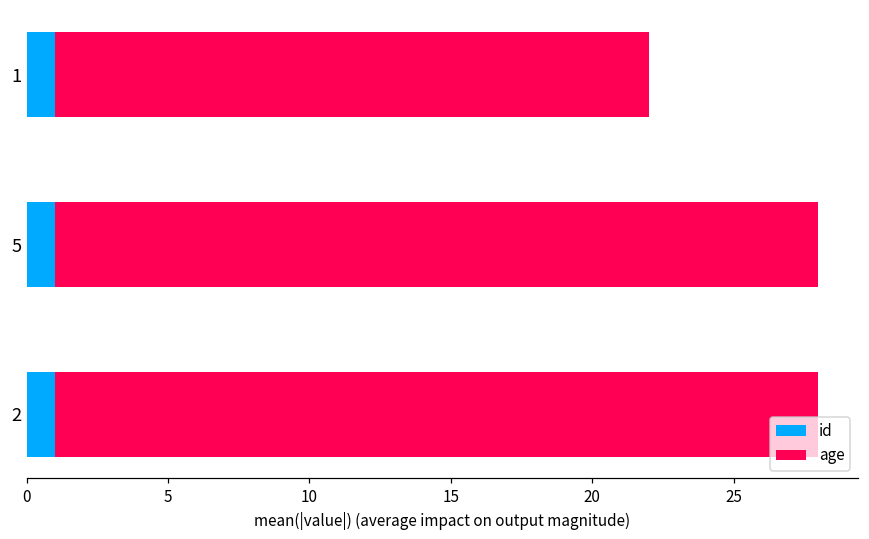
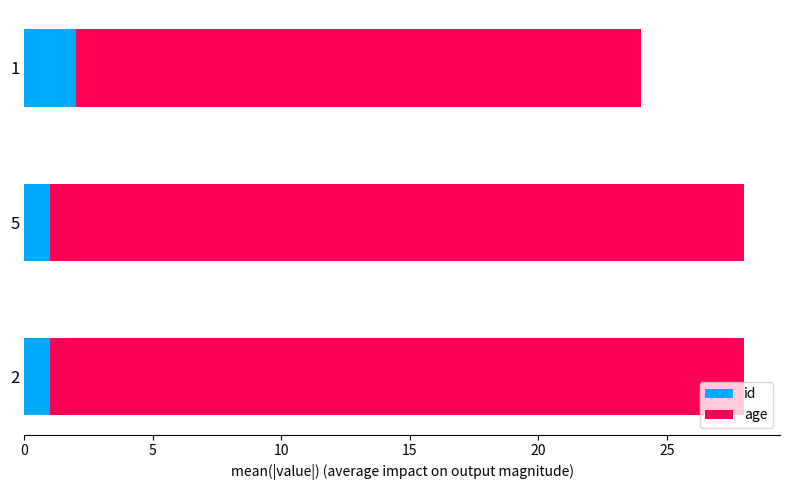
id, 1: 1 -> 2
age, 1: 21 -> 22
